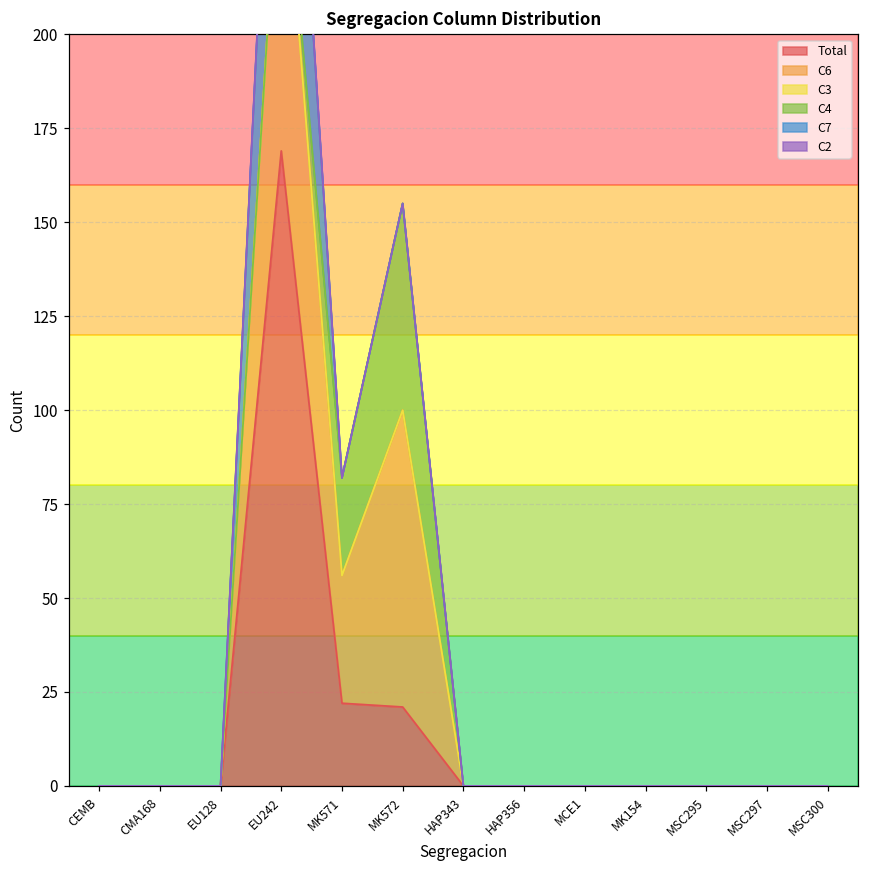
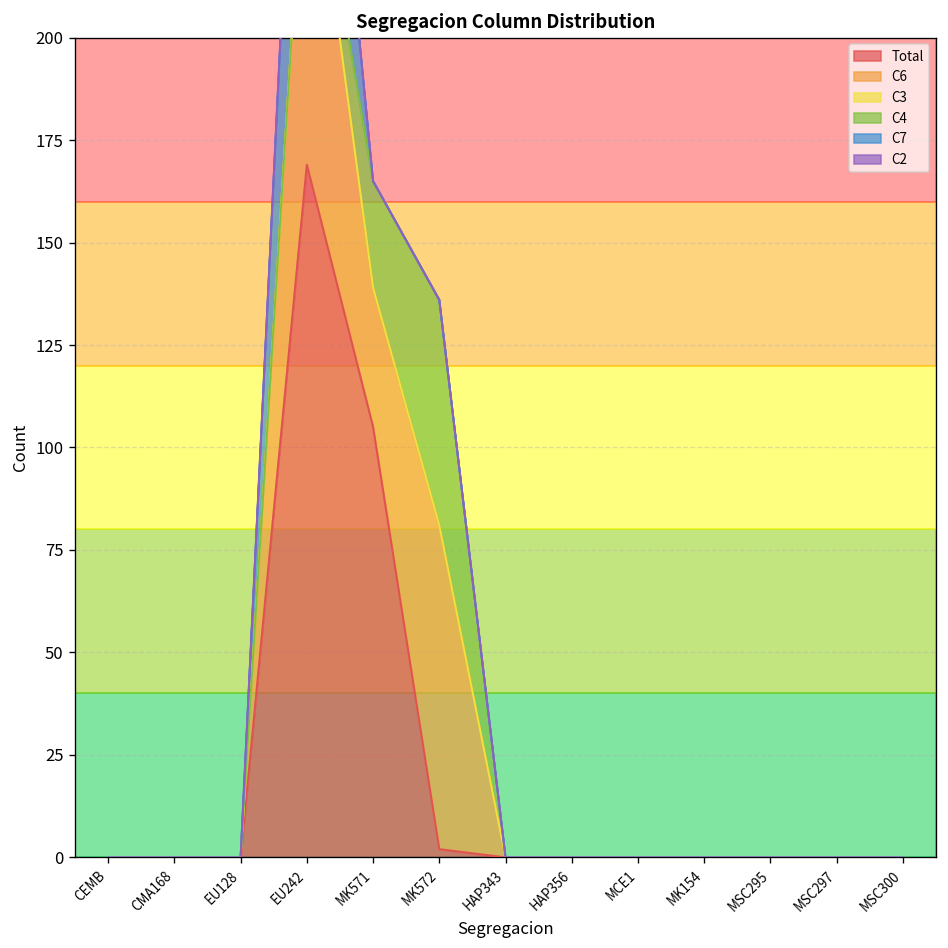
Total, MK571: 22 -> 105
Total, MK572: 21 -> 2
